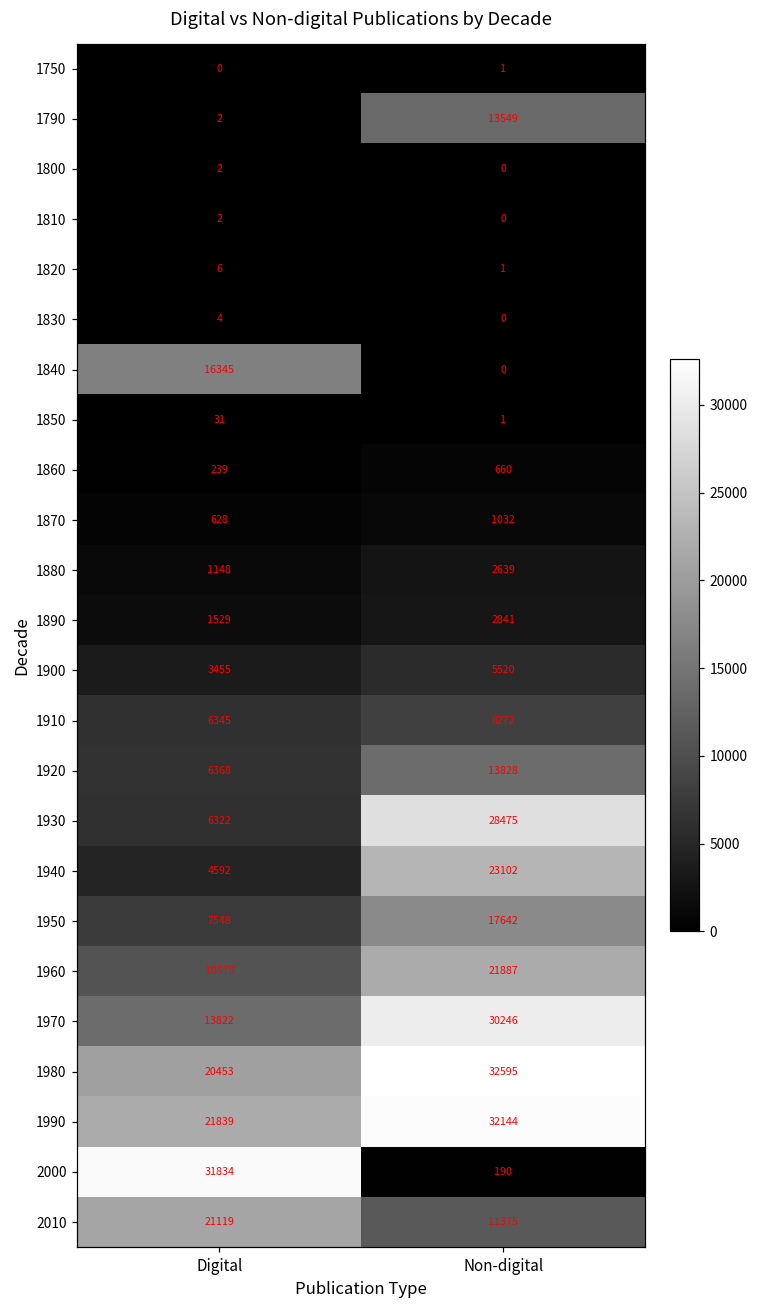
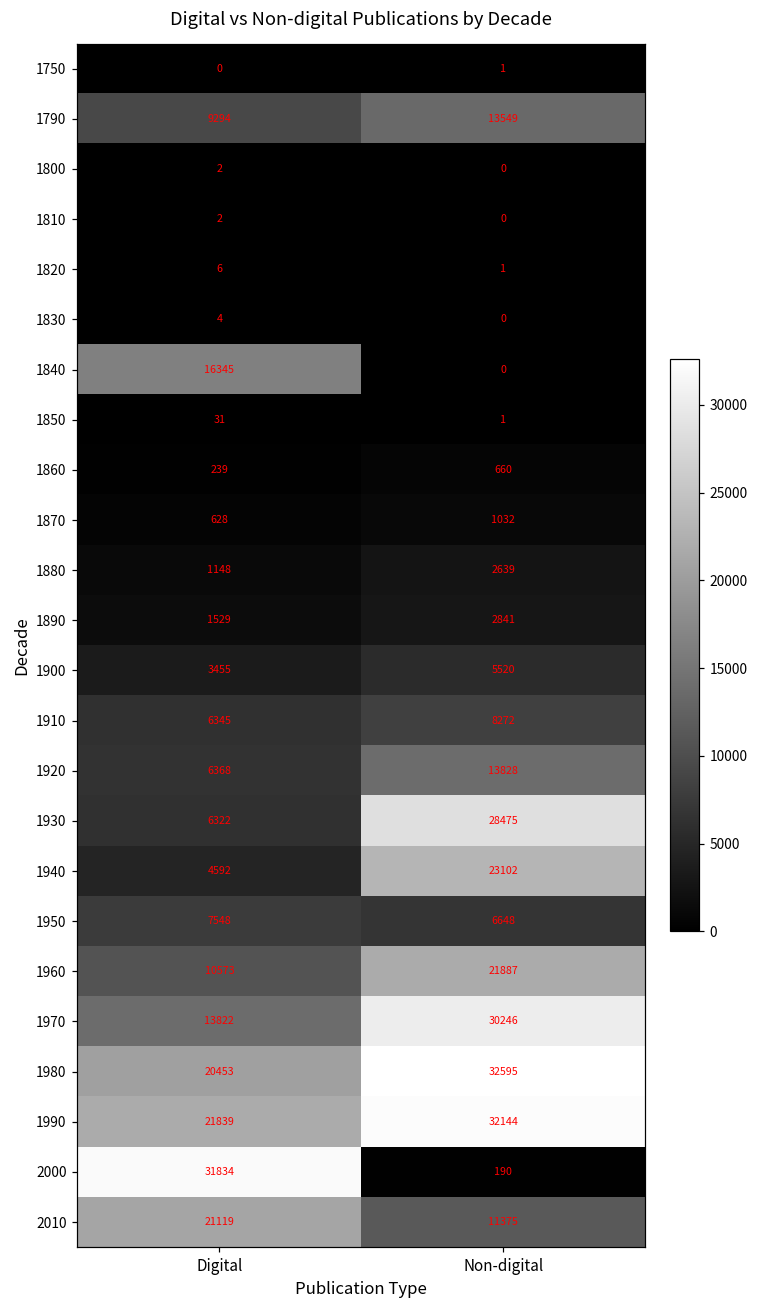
1790, Digital: 2 -> 9294
1950, Non-digital: 17642 -> 6648
